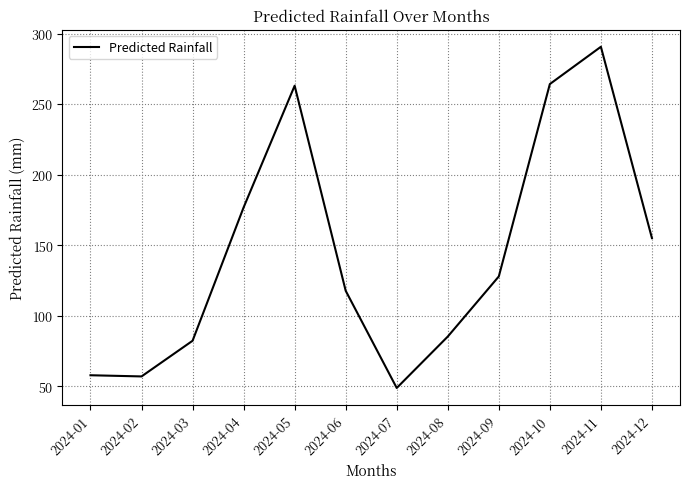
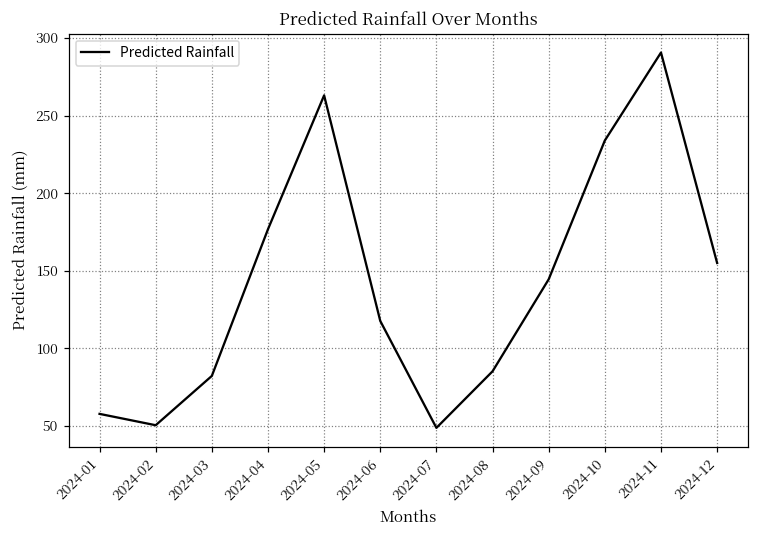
2024-02: 57 -> 51
2024-09: 128 -> 145
2024-10: 264 -> 234
